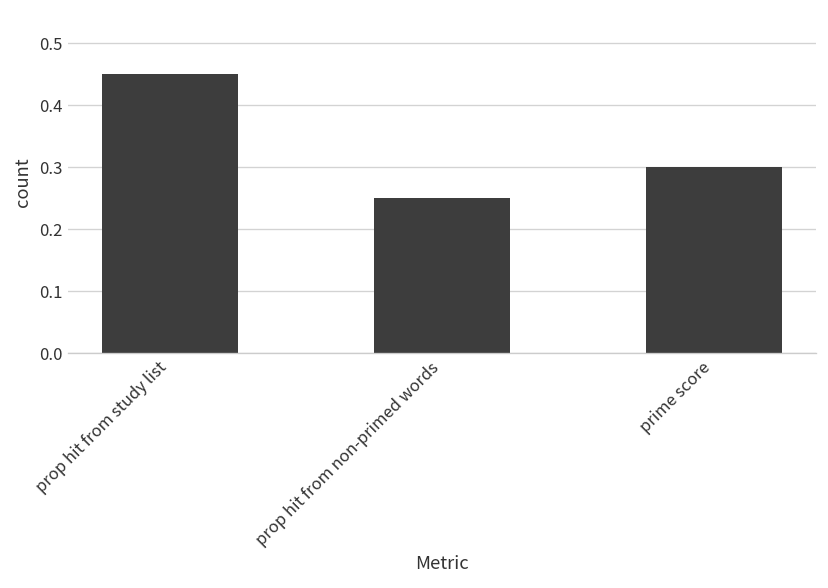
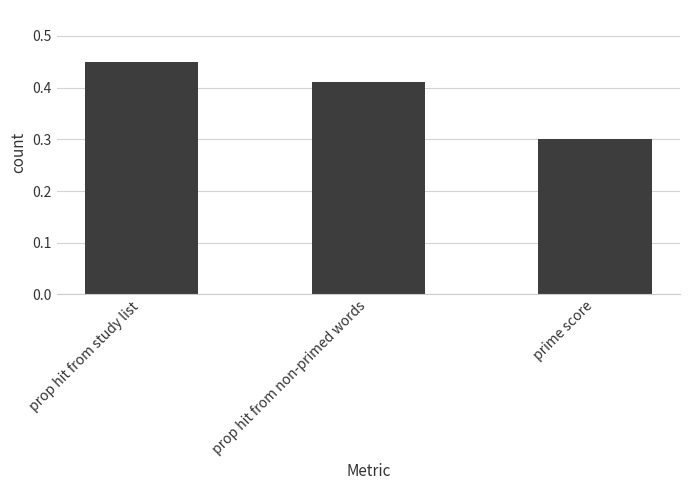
prop hit from non-primed words: 0.25 -> 0.41
